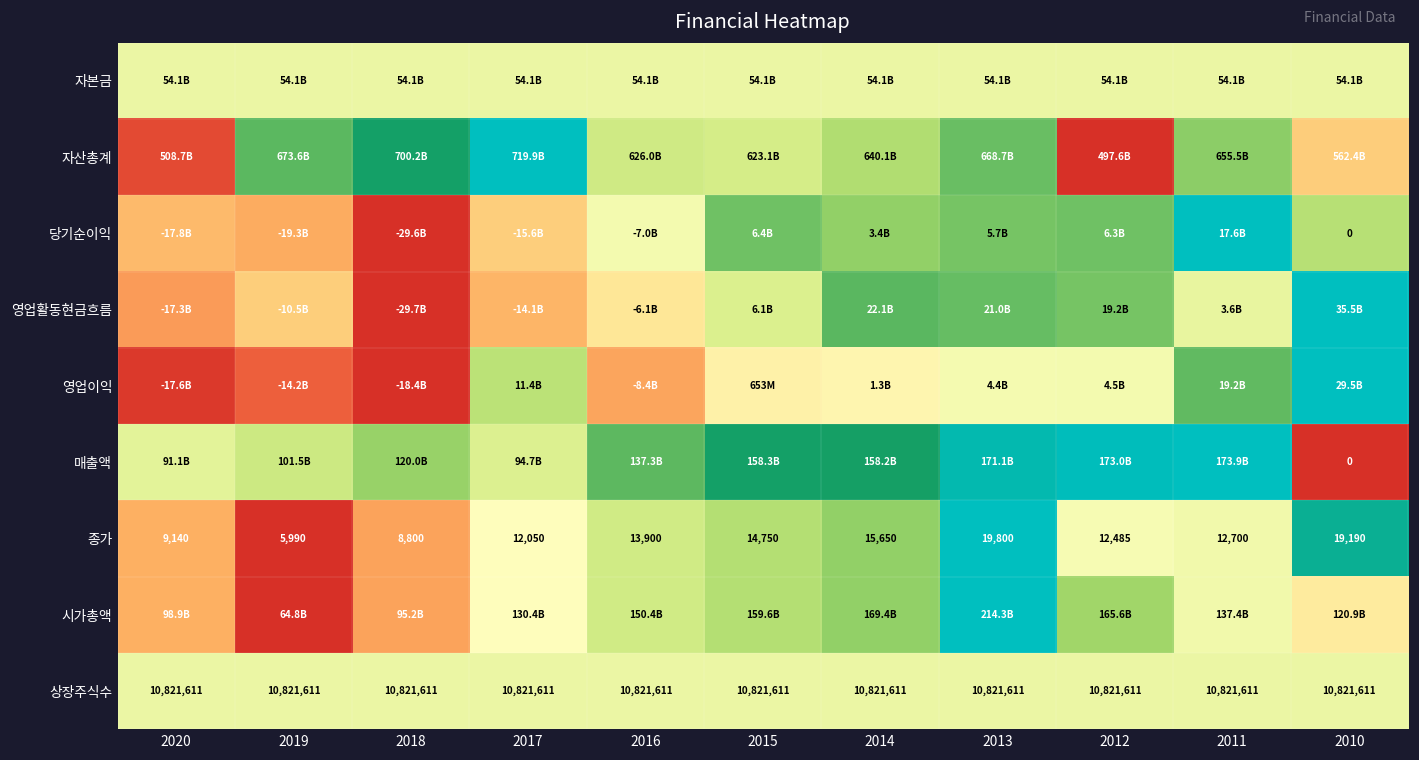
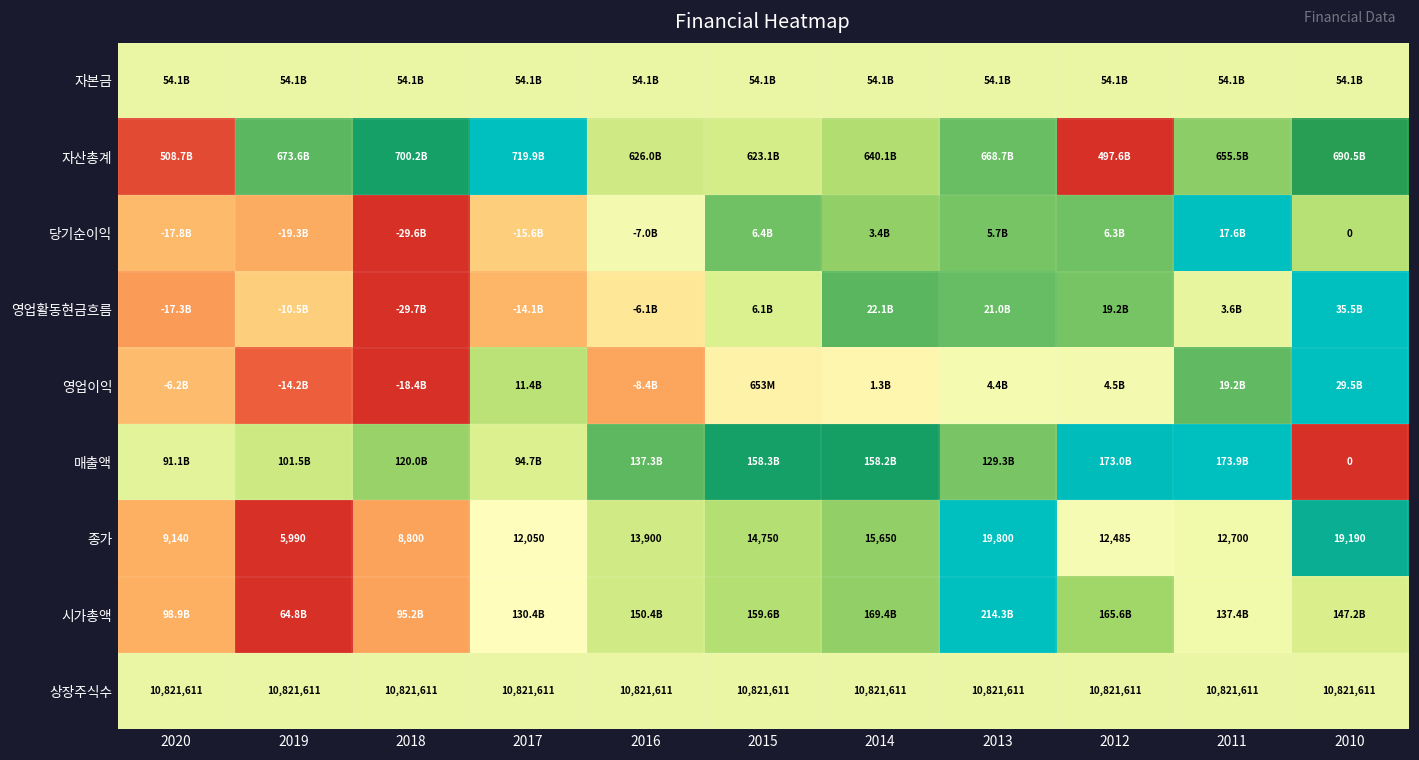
자산총계, 2010: 562.4B -> 690.5B
영업이익, 2020: -17.6B -> -6.2B
매출액, 2013: 171.1B -> 129.3B
시가총액, 2010: 120.9B -> 147.2B
